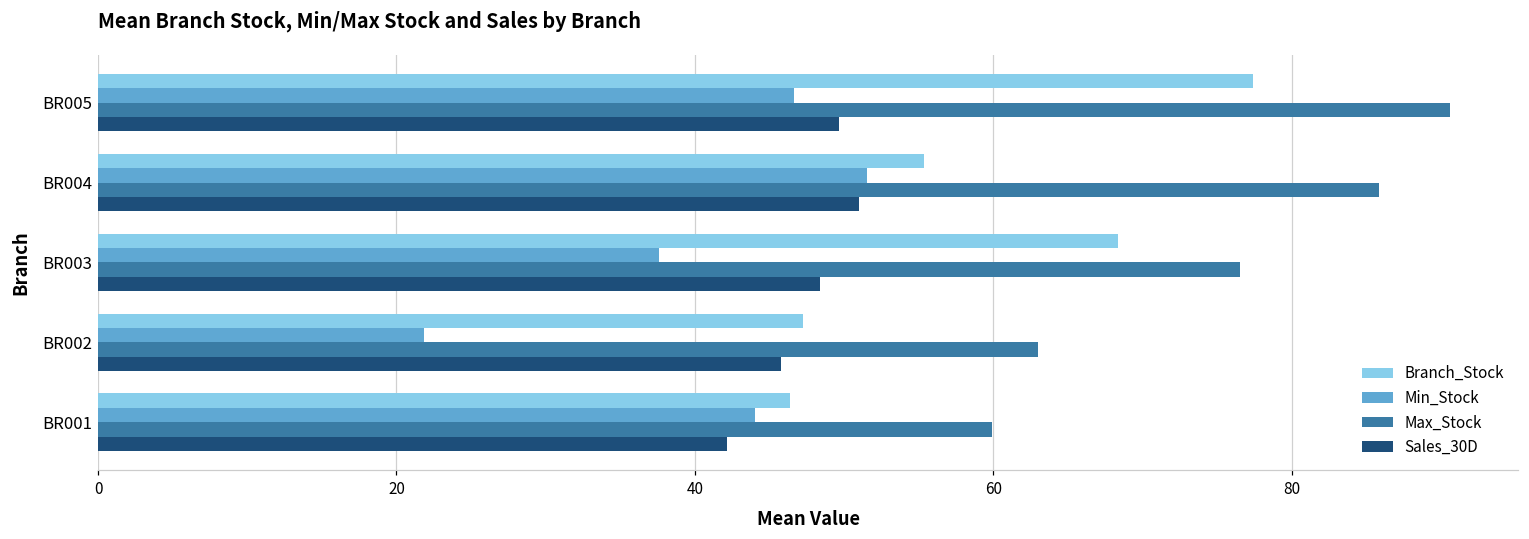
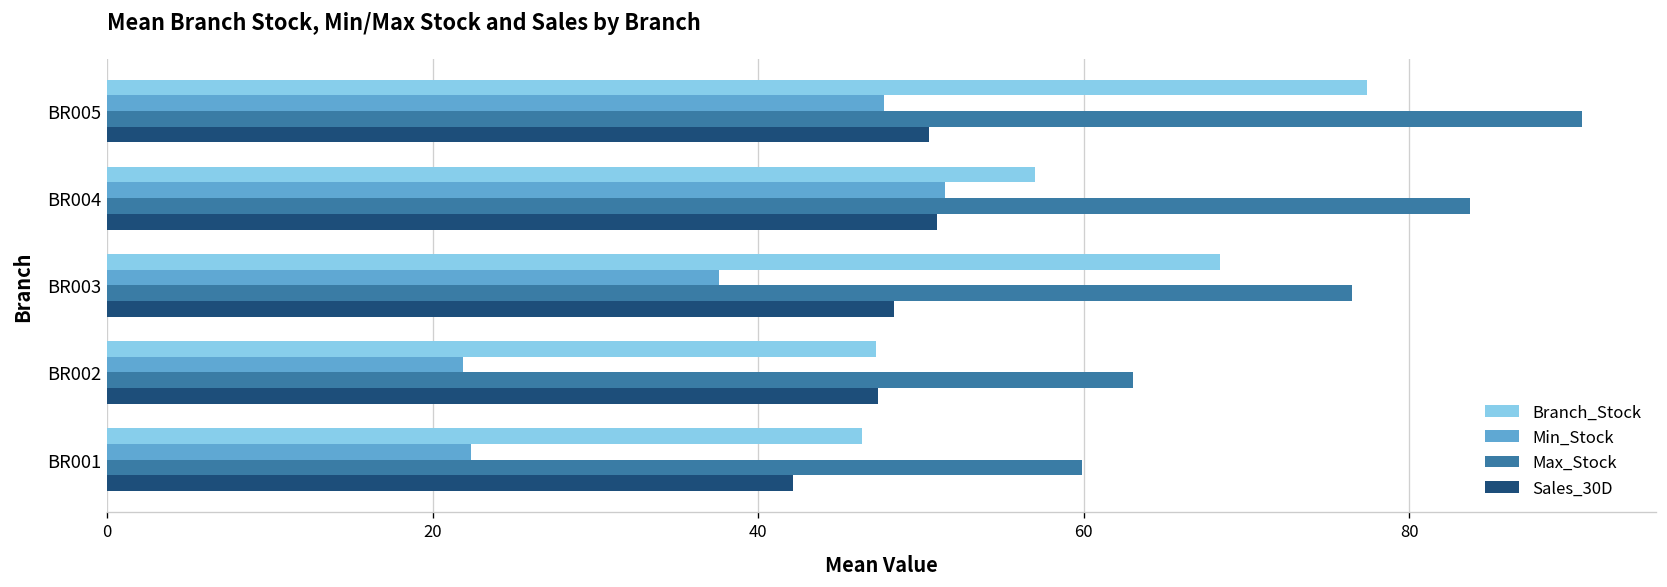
Min_Stock, BR005: 46.6 -> 47.8
Sales_30D, BR005: 49.6 -> 50.5
Branch_Stock, BR004: 55.4 -> 57.0
Max_Stock, BR004: 85.9 -> 83.8
Sales_30D, BR002: 45.8 -> 47.4
Min_Stock, BR001: 44.0 -> 22.4
